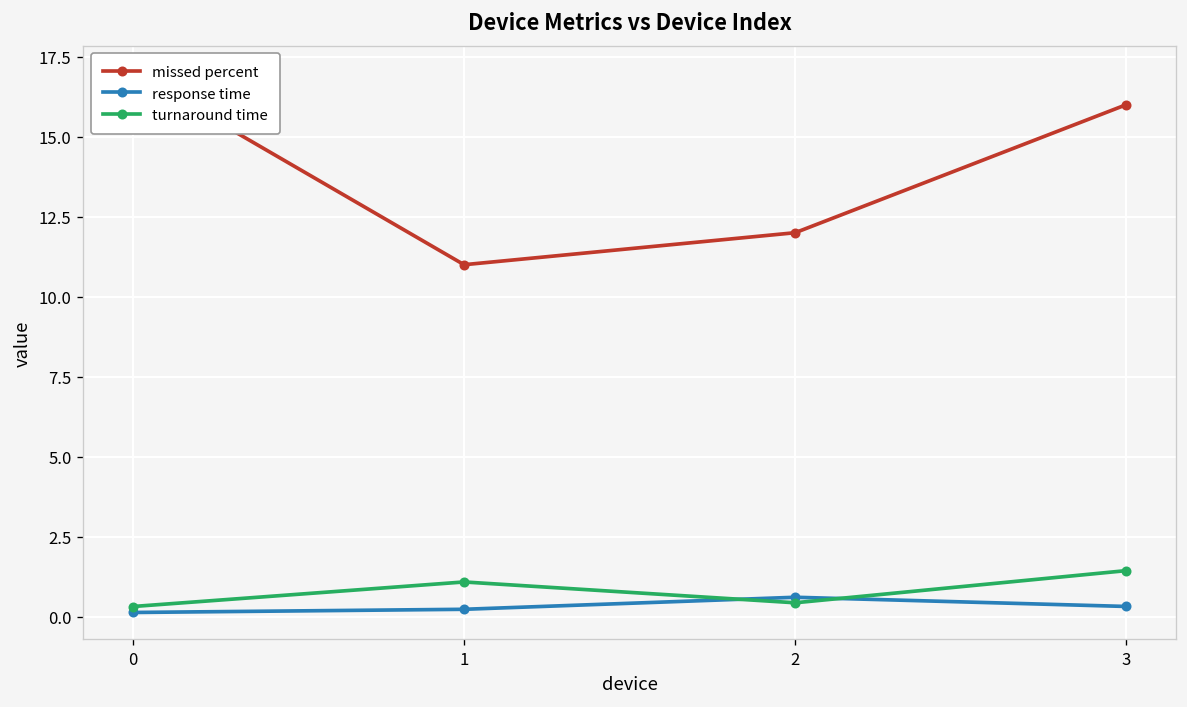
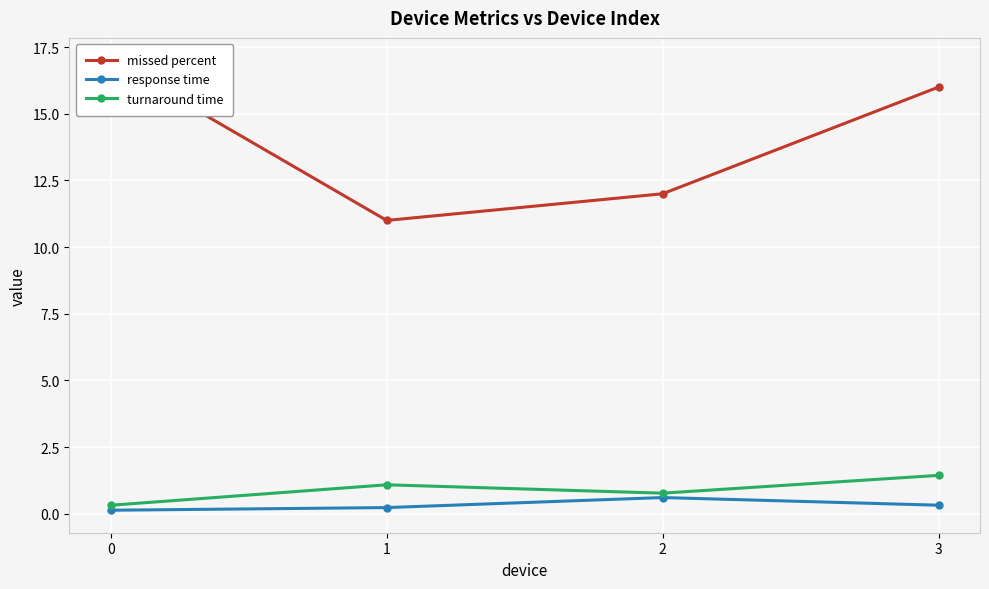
turnaround time, 2: 0.4 -> 0.8
